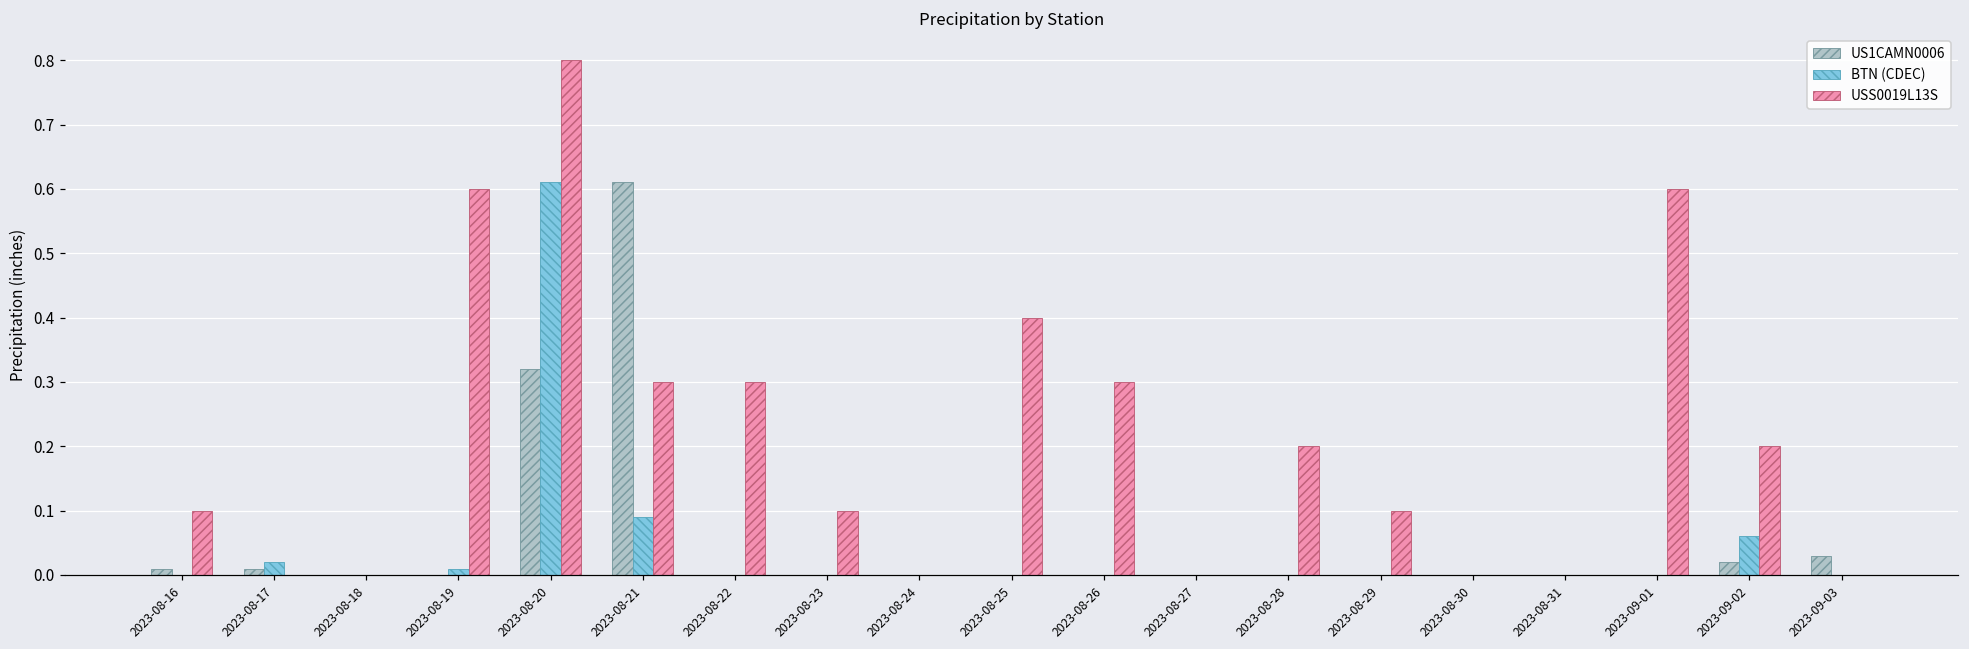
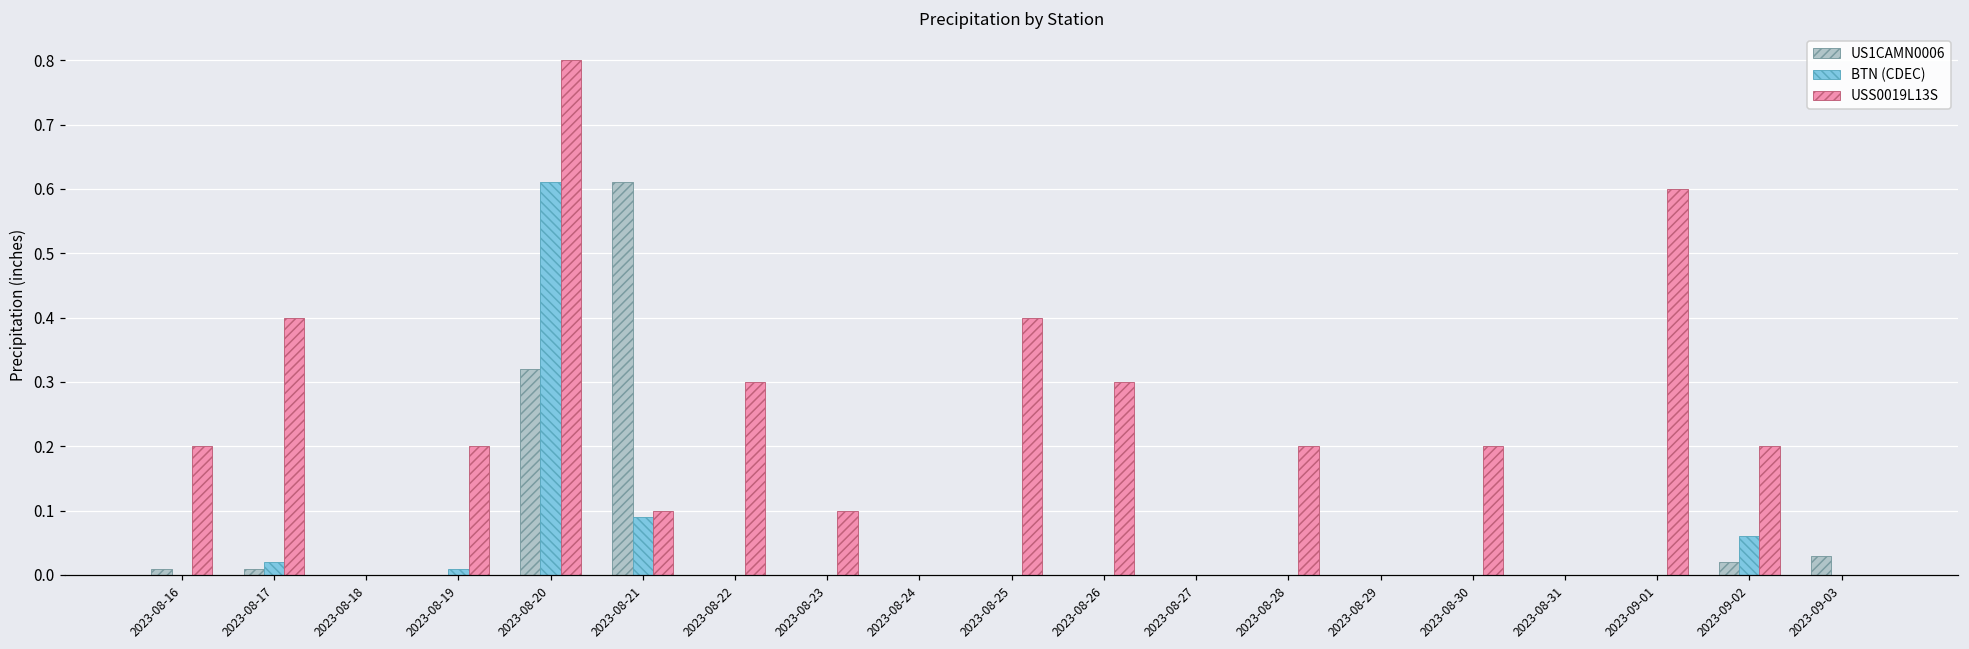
USS0019L13S, 2023-08-16: 0.1 -> 0.2
USS0019L13S, 2023-08-17: 0.0 -> 0.4
USS0019L13S, 2023-08-19: 0.6 -> 0.2
USS0019L13S, 2023-08-21: 0.3 -> 0.1
USS0019L13S, 2023-08-29: 0.1 -> 0.0
USS0019L13S, 2023-08-30: 0.0 -> 0.2
